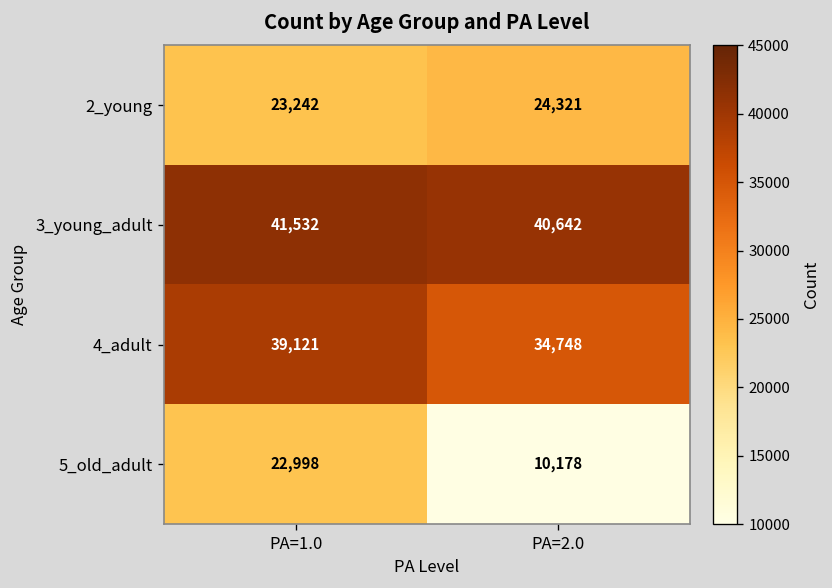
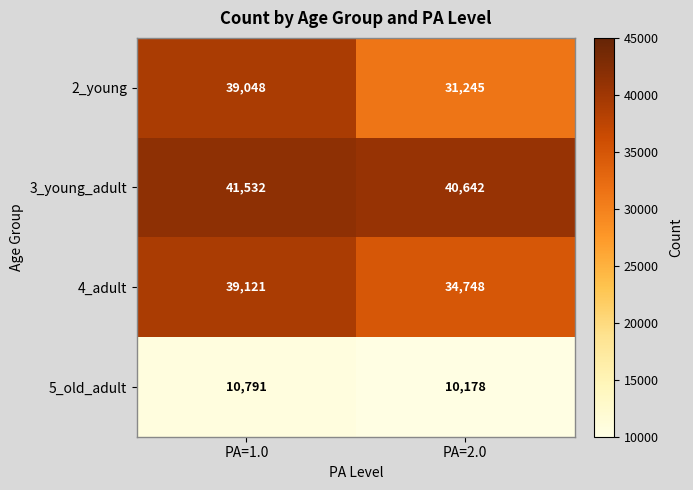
2_young, PA=1.0: 23,242 -> 39,048
2_young, PA=2.0: 24,321 -> 31,245
5_old_adult, PA=1.0: 22,998 -> 10,791
